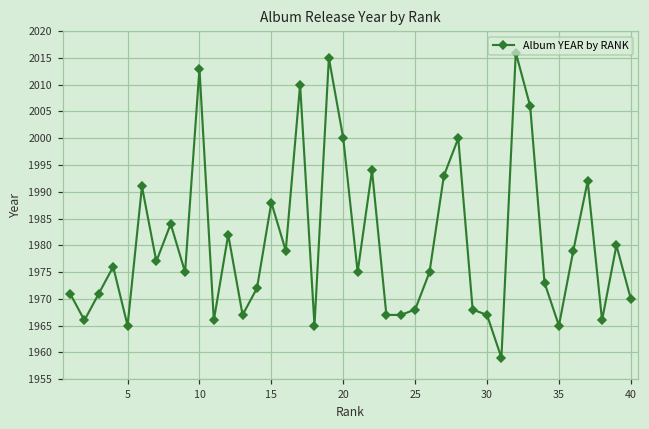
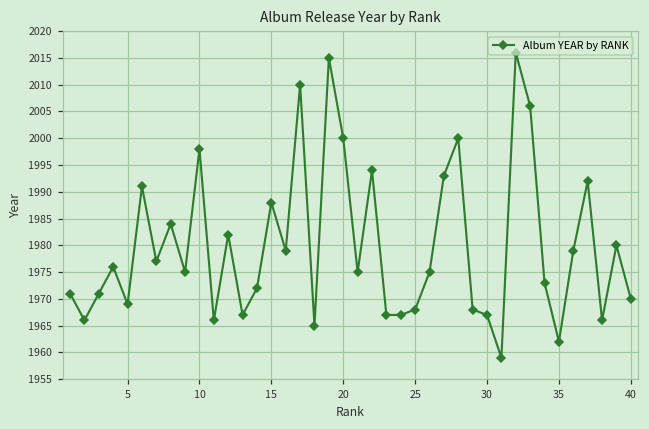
5: 1965 -> 1969
10: 2013 -> 1998
35: 1965 -> 1962
